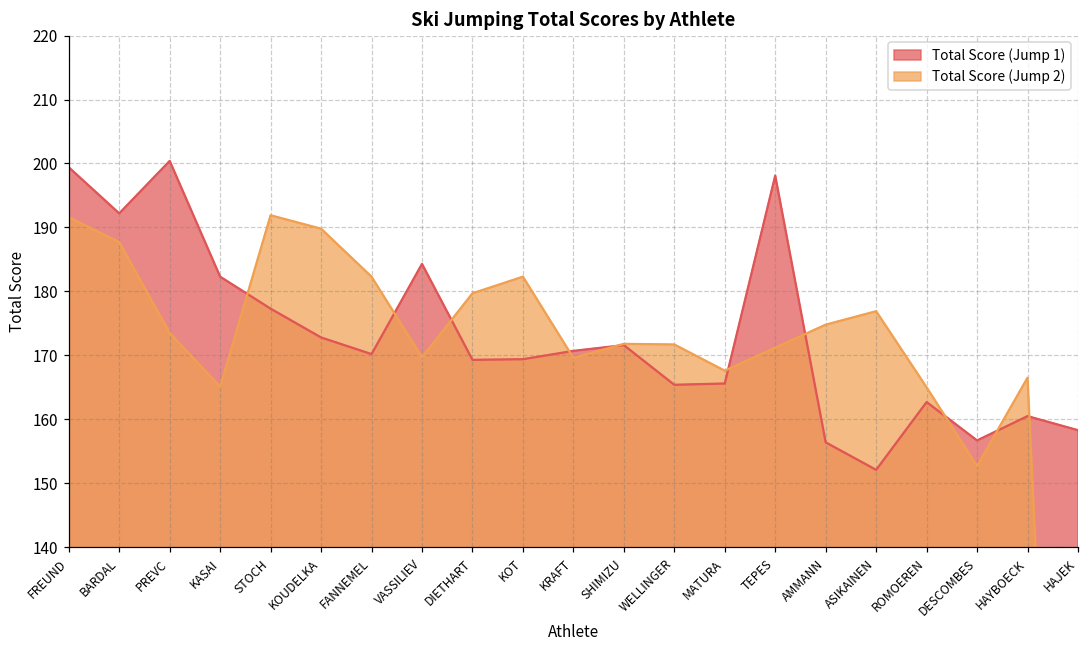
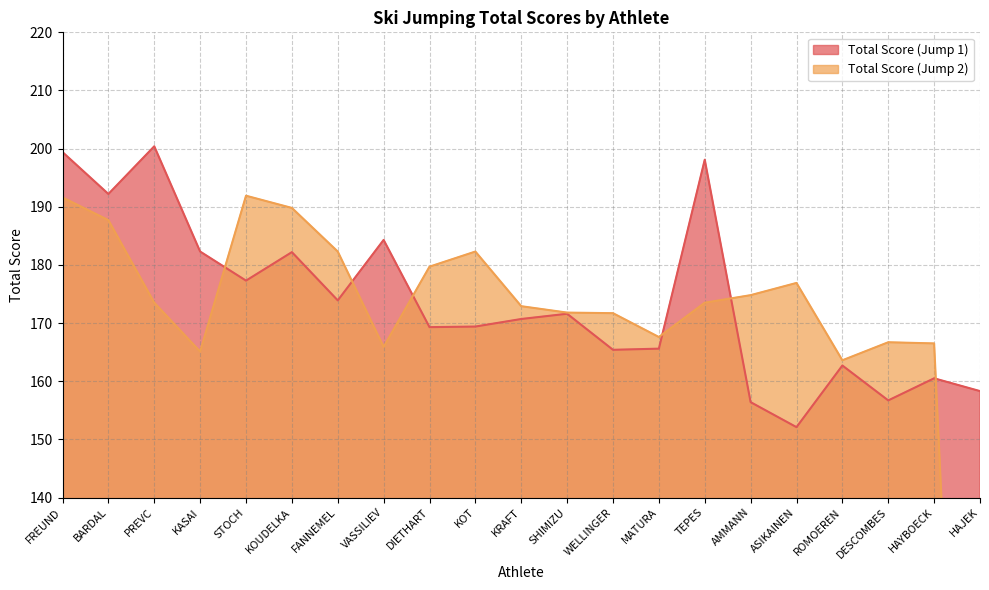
Total Score (Jump 1), KOUDELKA: 173 -> 182
Total Score (Jump 1), FANNEMEL: 170 -> 174
Total Score (Jump 2), VASSILIEV: 170 -> 166
Total Score (Jump 2), KRAFT: 170 -> 173
Total Score (Jump 2), TEPES: 171 -> 174
Total Score (Jump 2), ROMOEREN: 165 -> 164
Total Score (Jump 2), DESCOMBES: 153 -> 167
